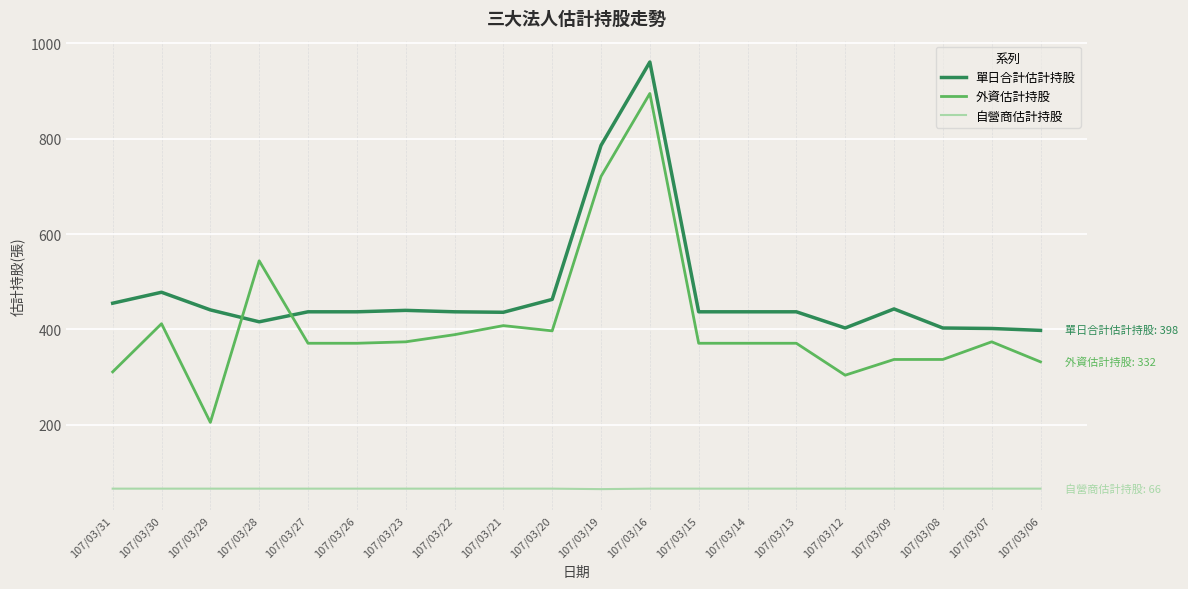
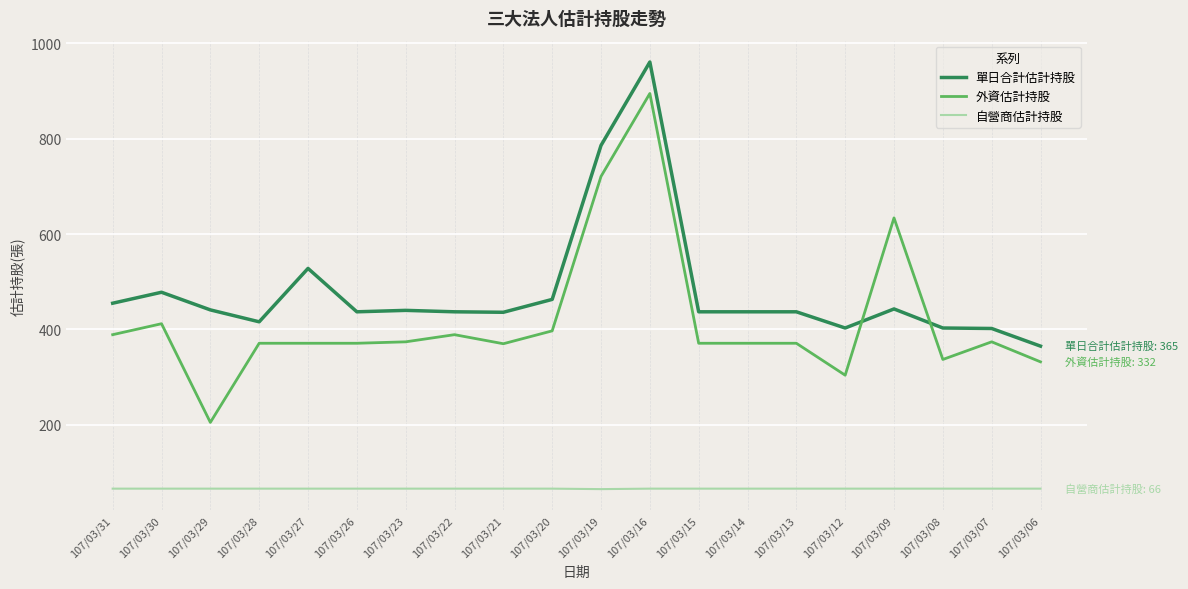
外資估計持股, 107/03/31: 310 -> 390
外資估計持股, 107/03/28: 540 -> 370
單日合計估計持股, 107/03/27: 440 -> 530
外資估計持股, 107/03/21: 410 -> 370
外資估計持股, 107/03/09: 340 -> 630
單日合計估計持股, 107/03/06: 398 -> 365
